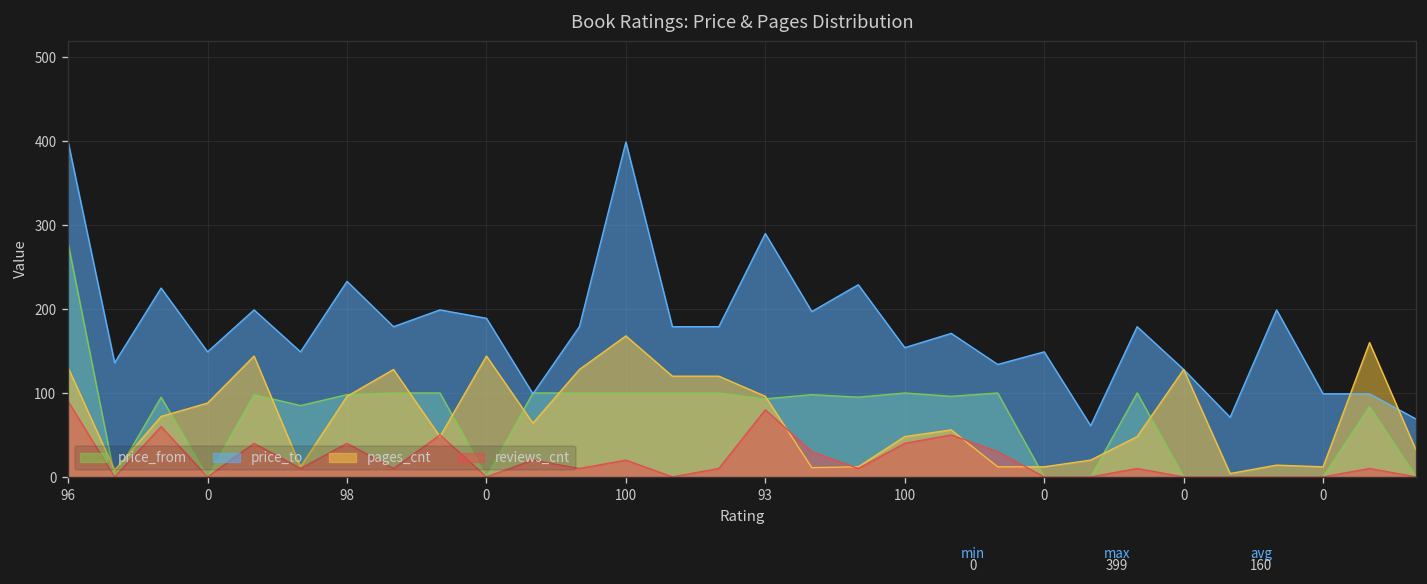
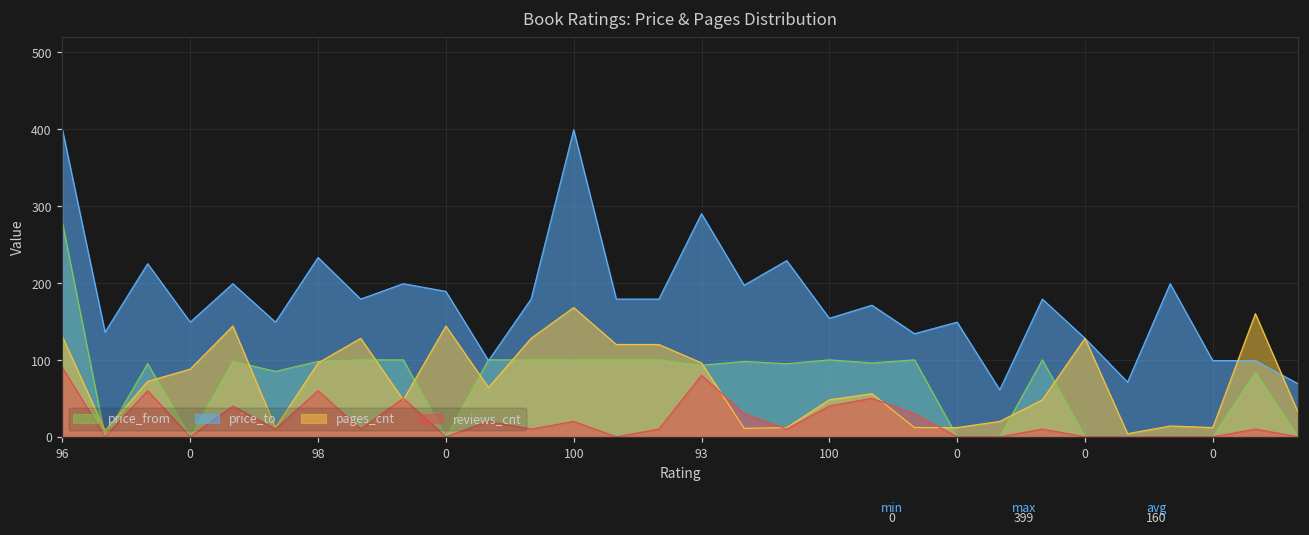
reviews_cnt, 98: 40 -> 60
